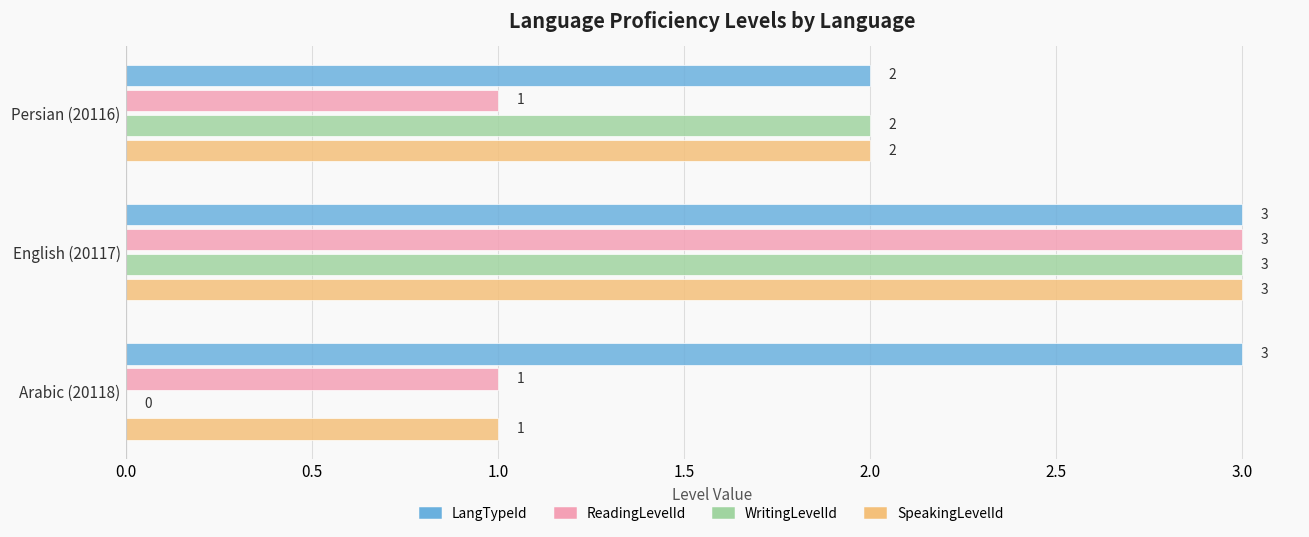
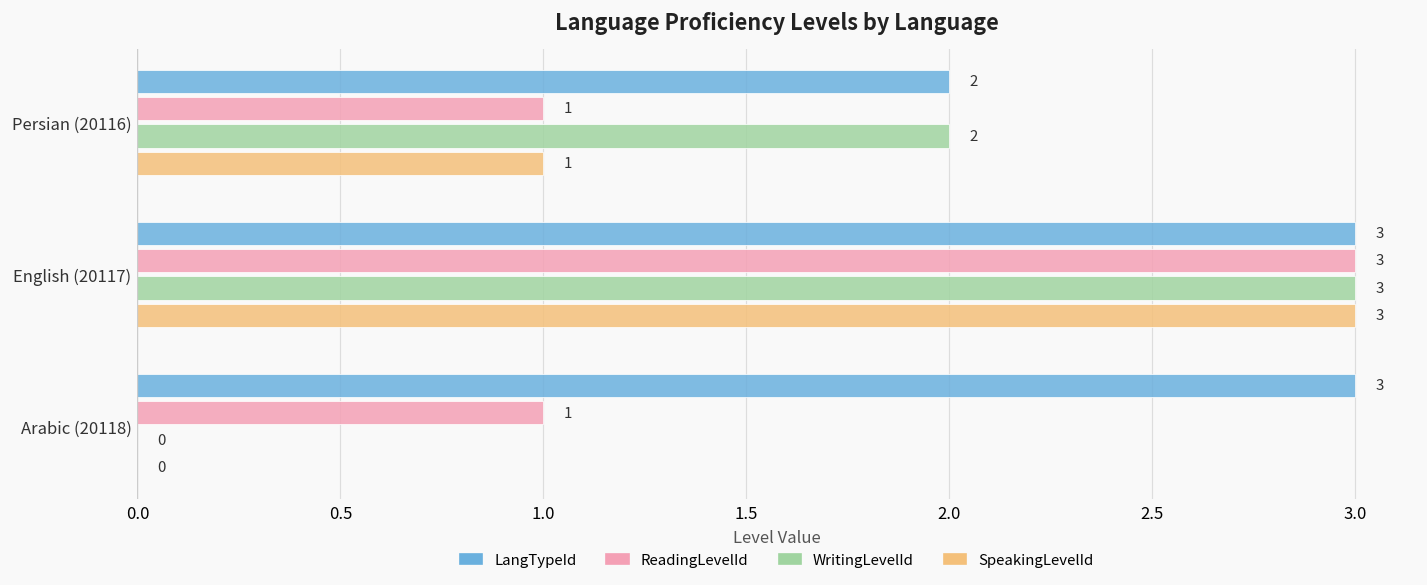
SpeakingLevelId, Persian (20116): 2 -> 1
SpeakingLevelId, Arabic (20118): 1 -> 0
